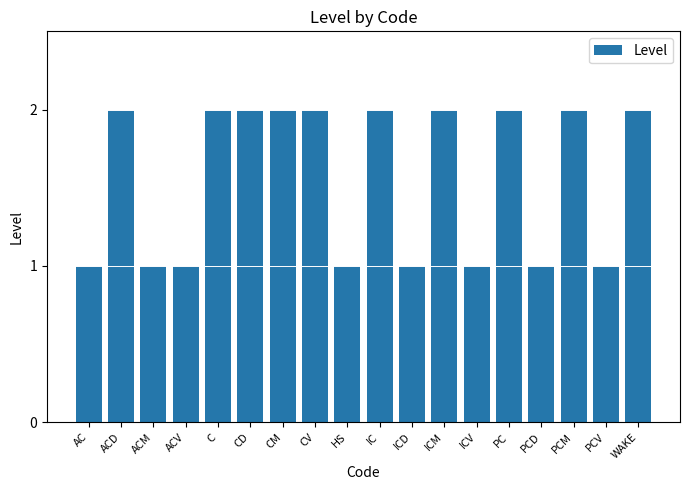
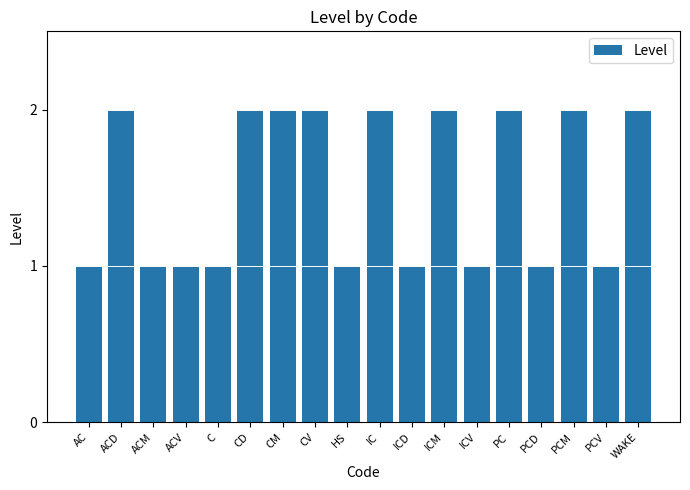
C: 2 -> 1
